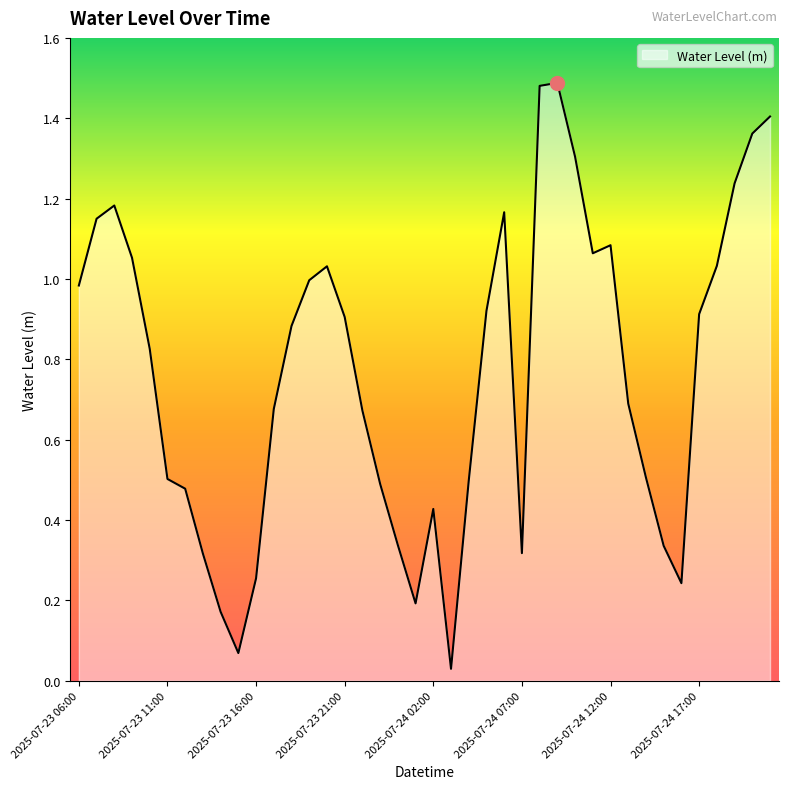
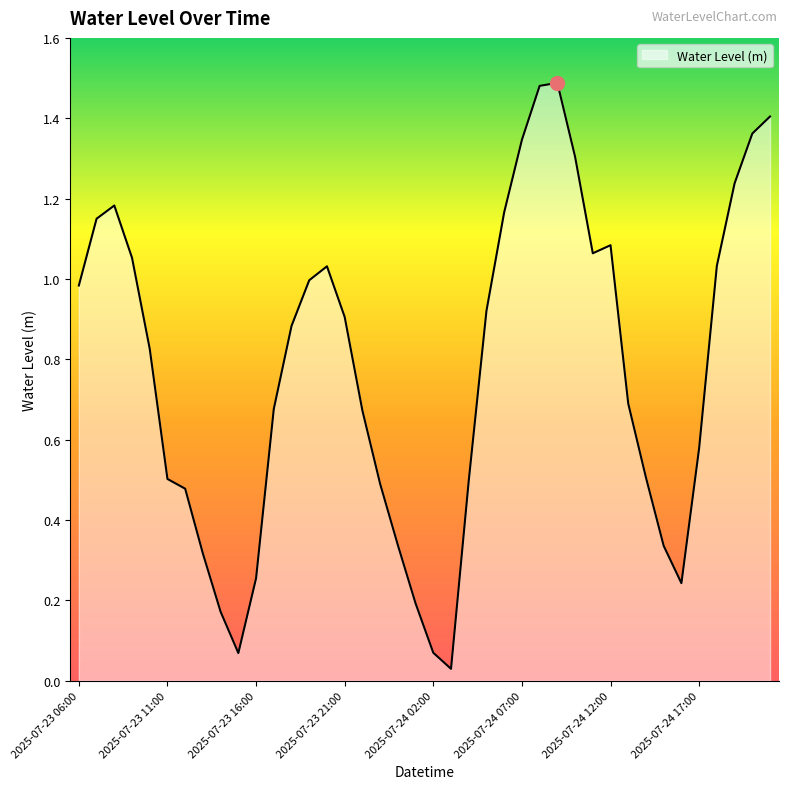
Water Level (m), 2025-07-24 02:00: 0.43 -> 0.07
Water Level (m), 2025-07-24 07:00: 0.32 -> 1.35
Water Level (m), 2025-07-24 17:00: 0.91 -> 0.58
